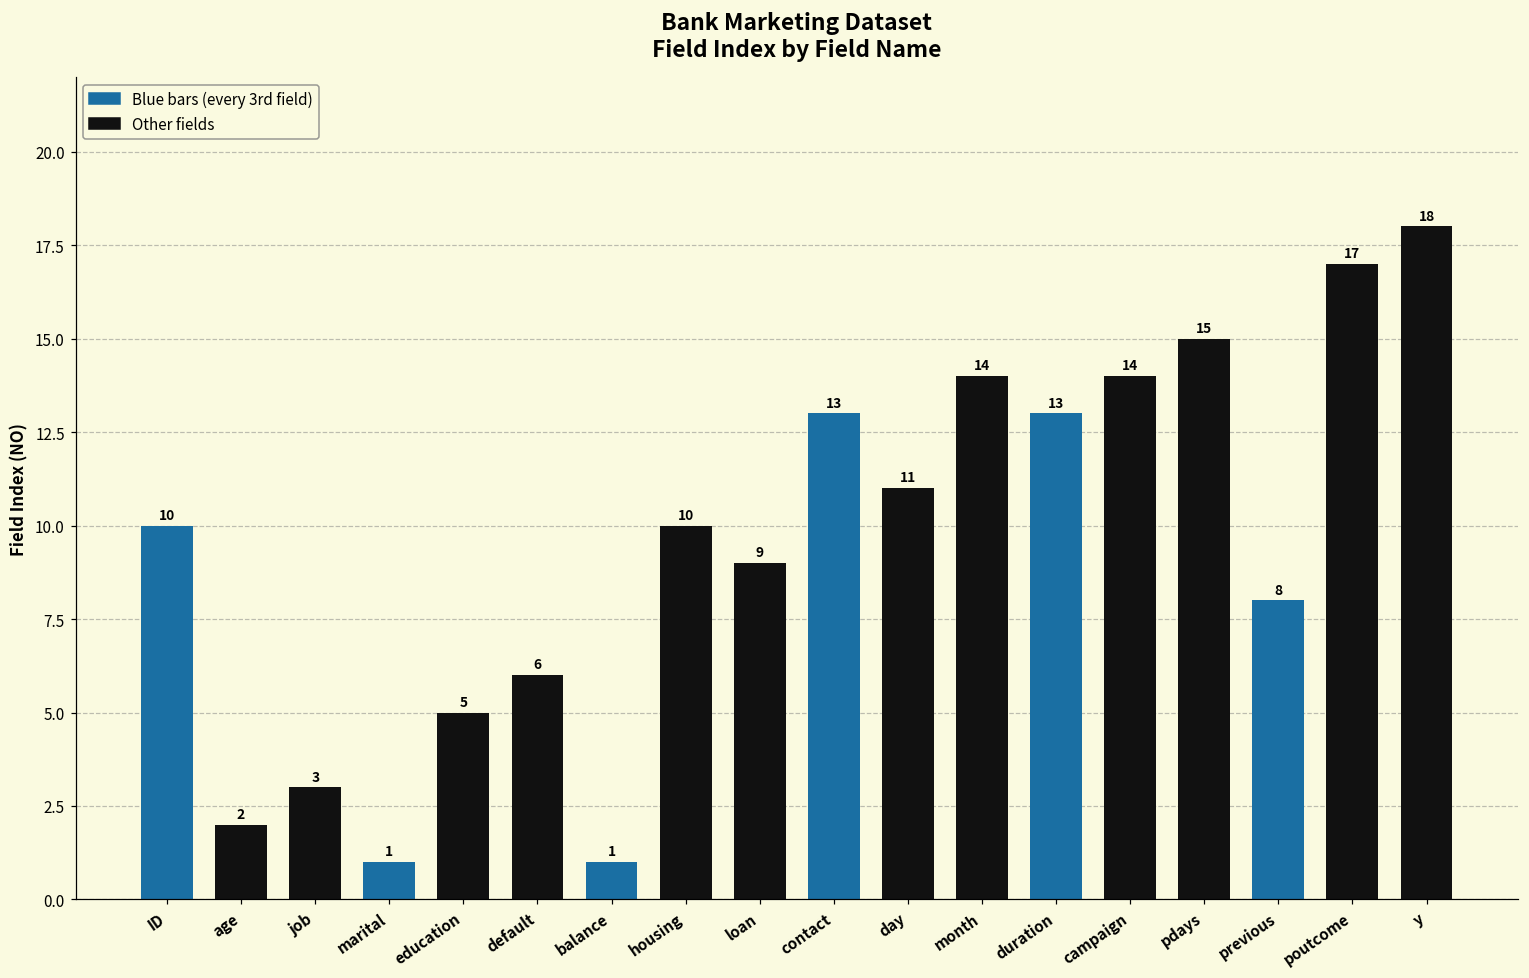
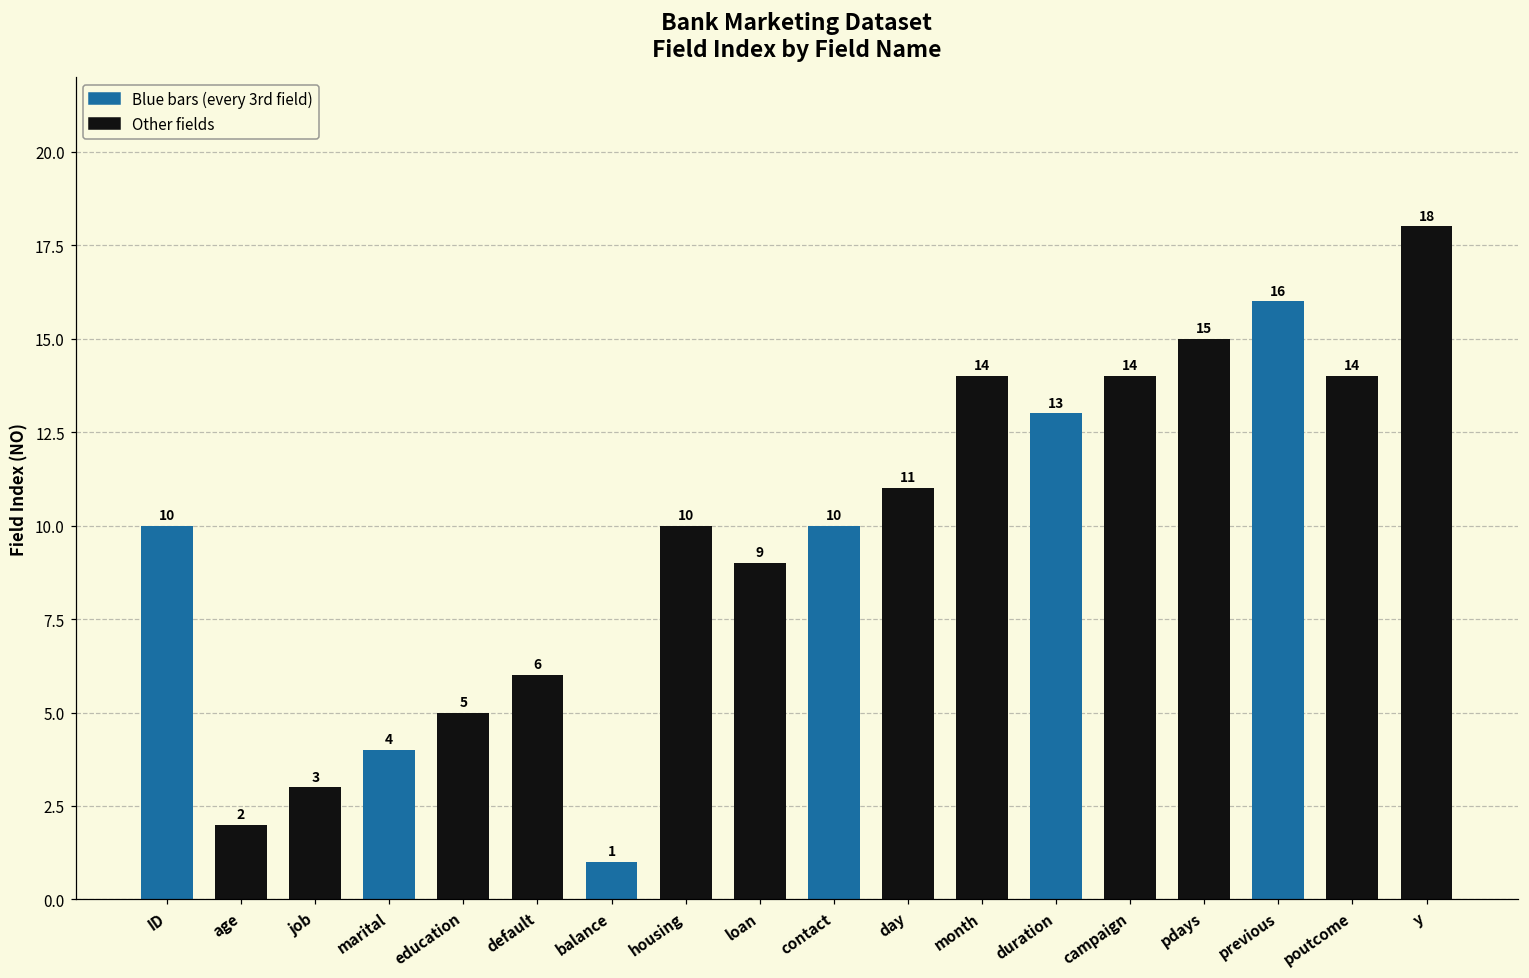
marital: 1 -> 4
contact: 13 -> 10
previous: 8 -> 16
poutcome: 17 -> 14
